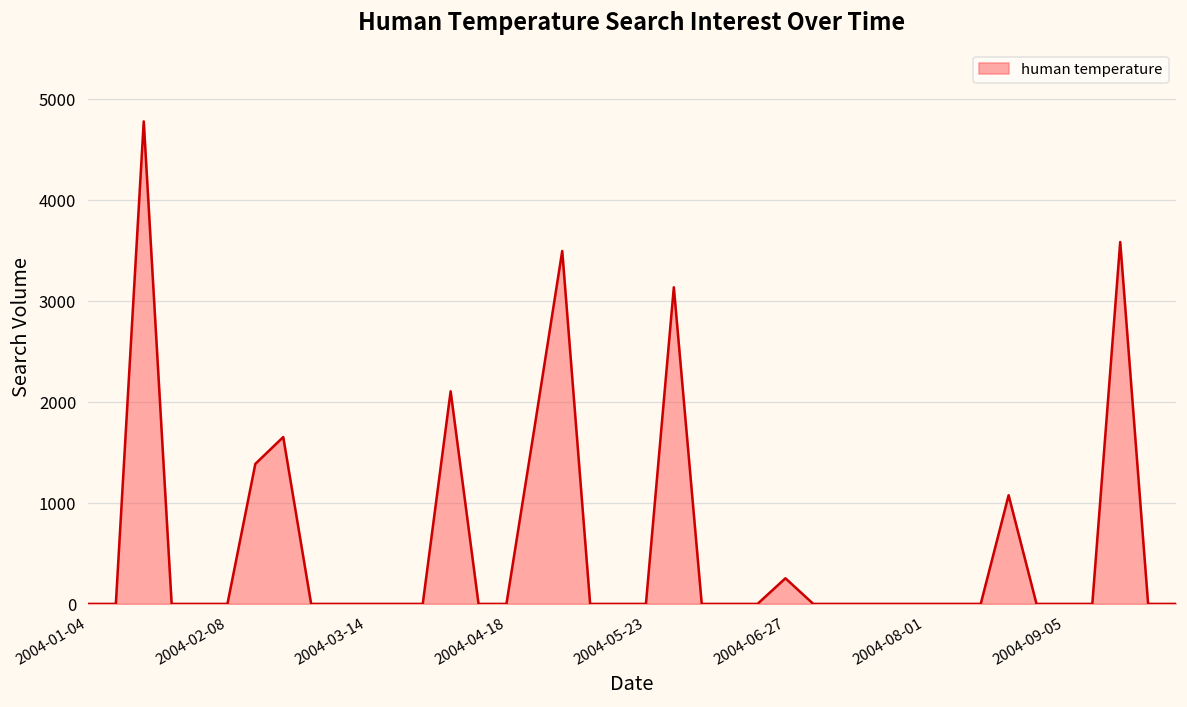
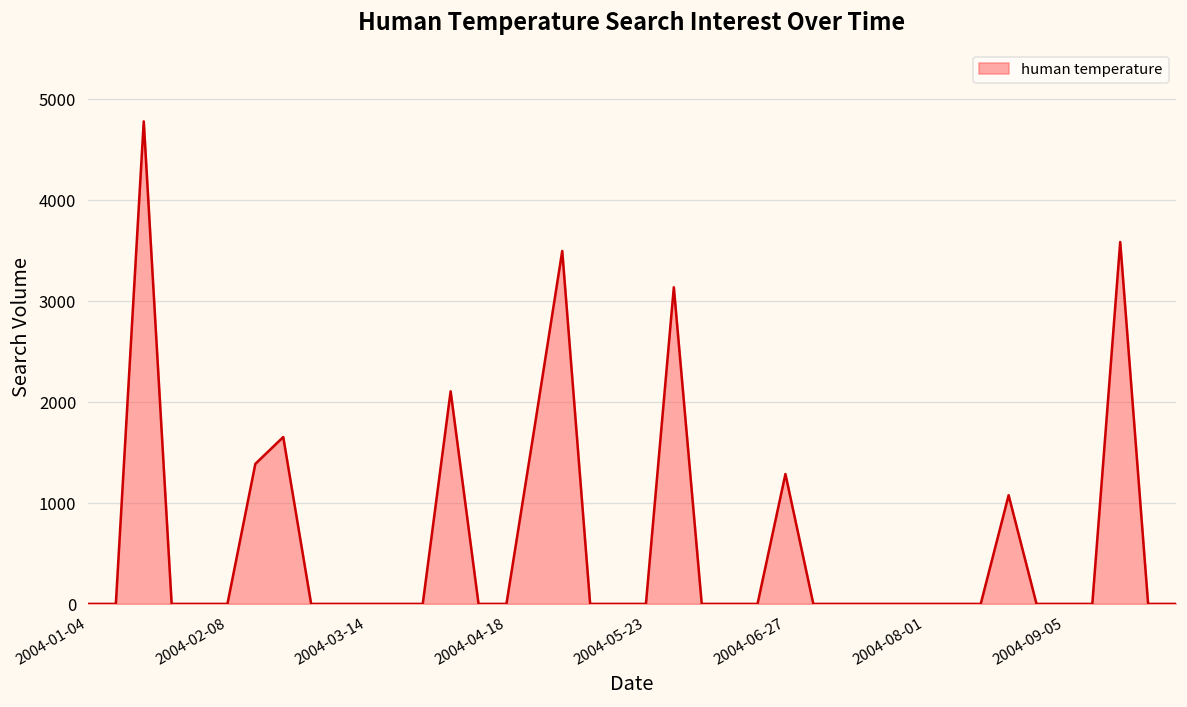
2004-06-27: 300 -> 1300
